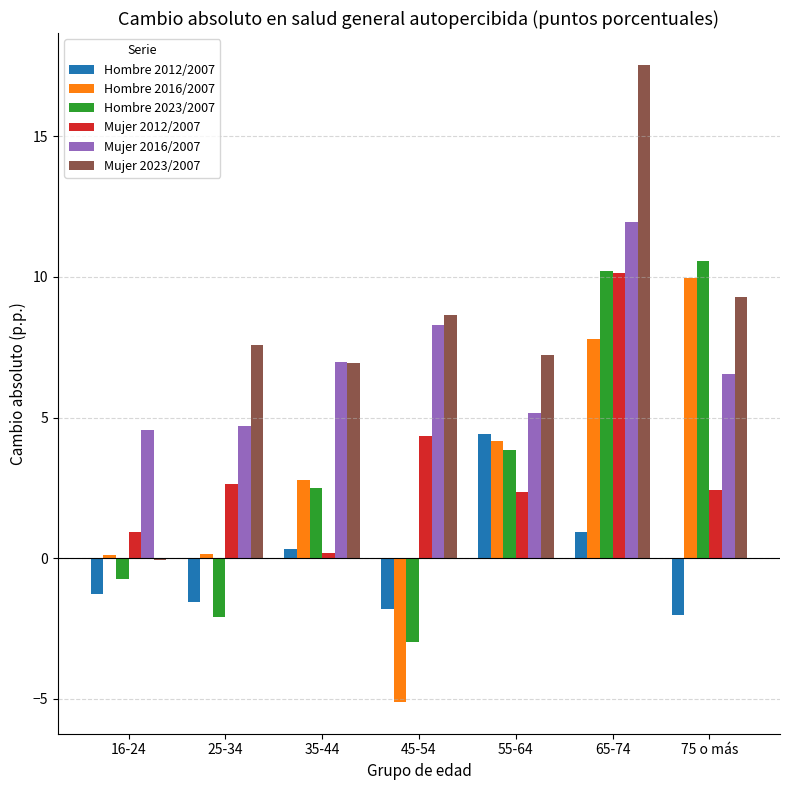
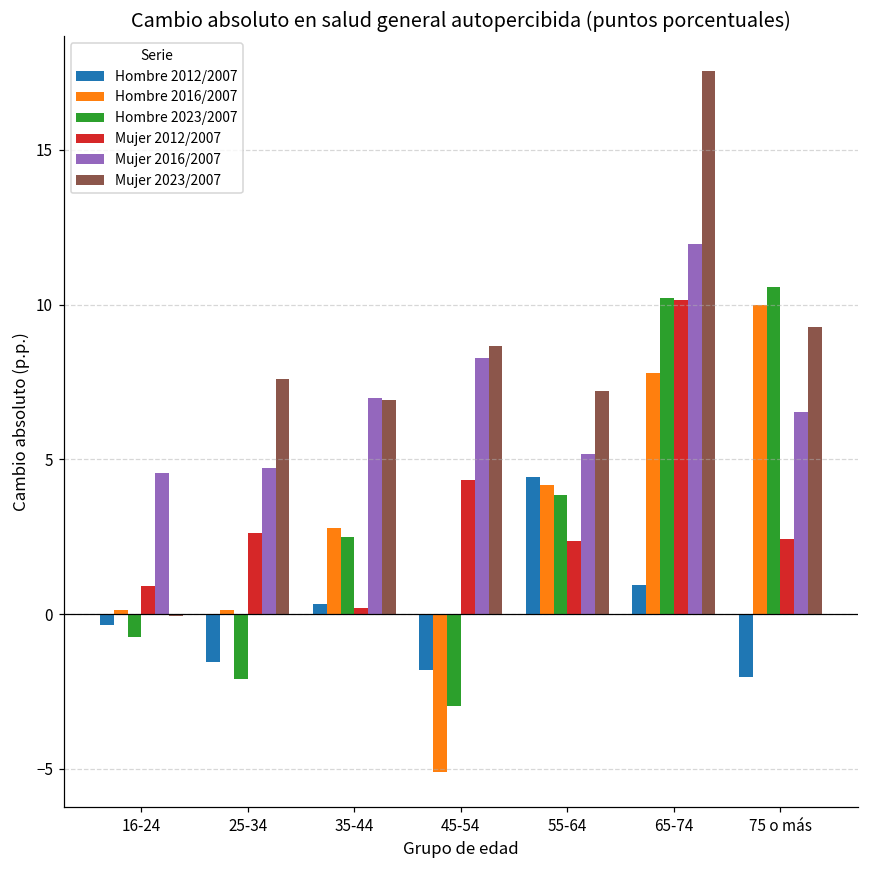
Hombre 2012/2007, 16-24: -1.3 -> -0.4
